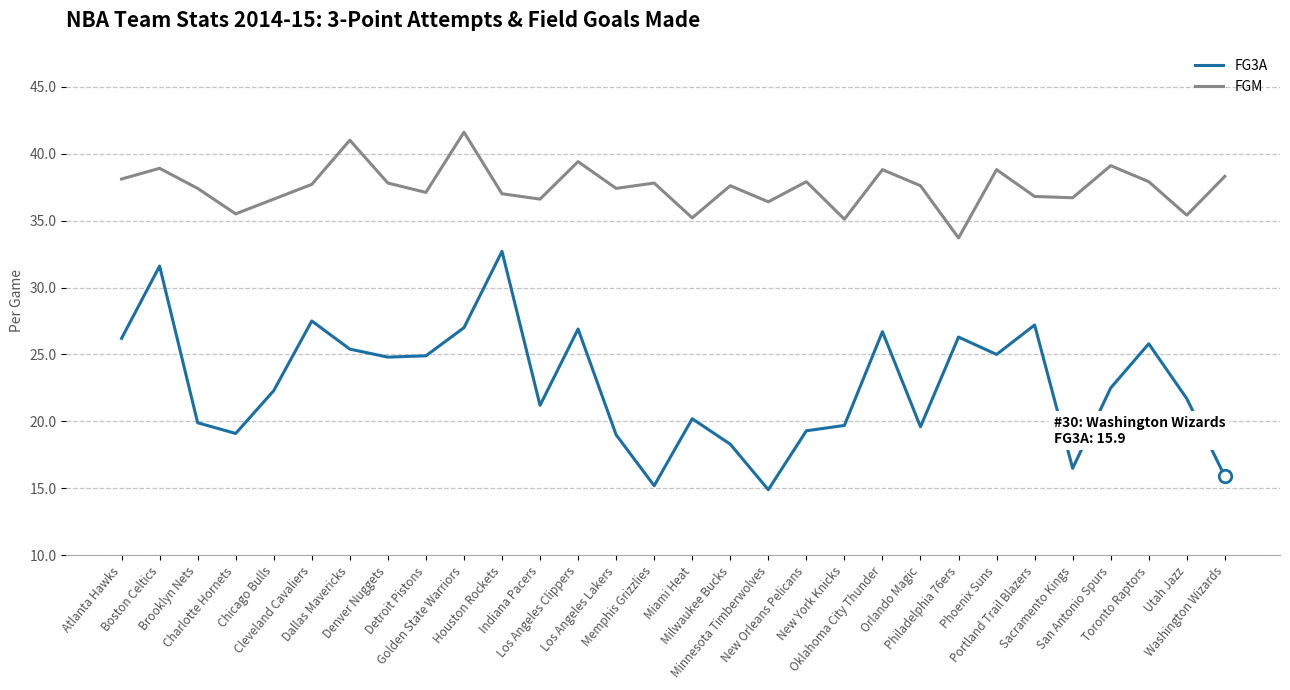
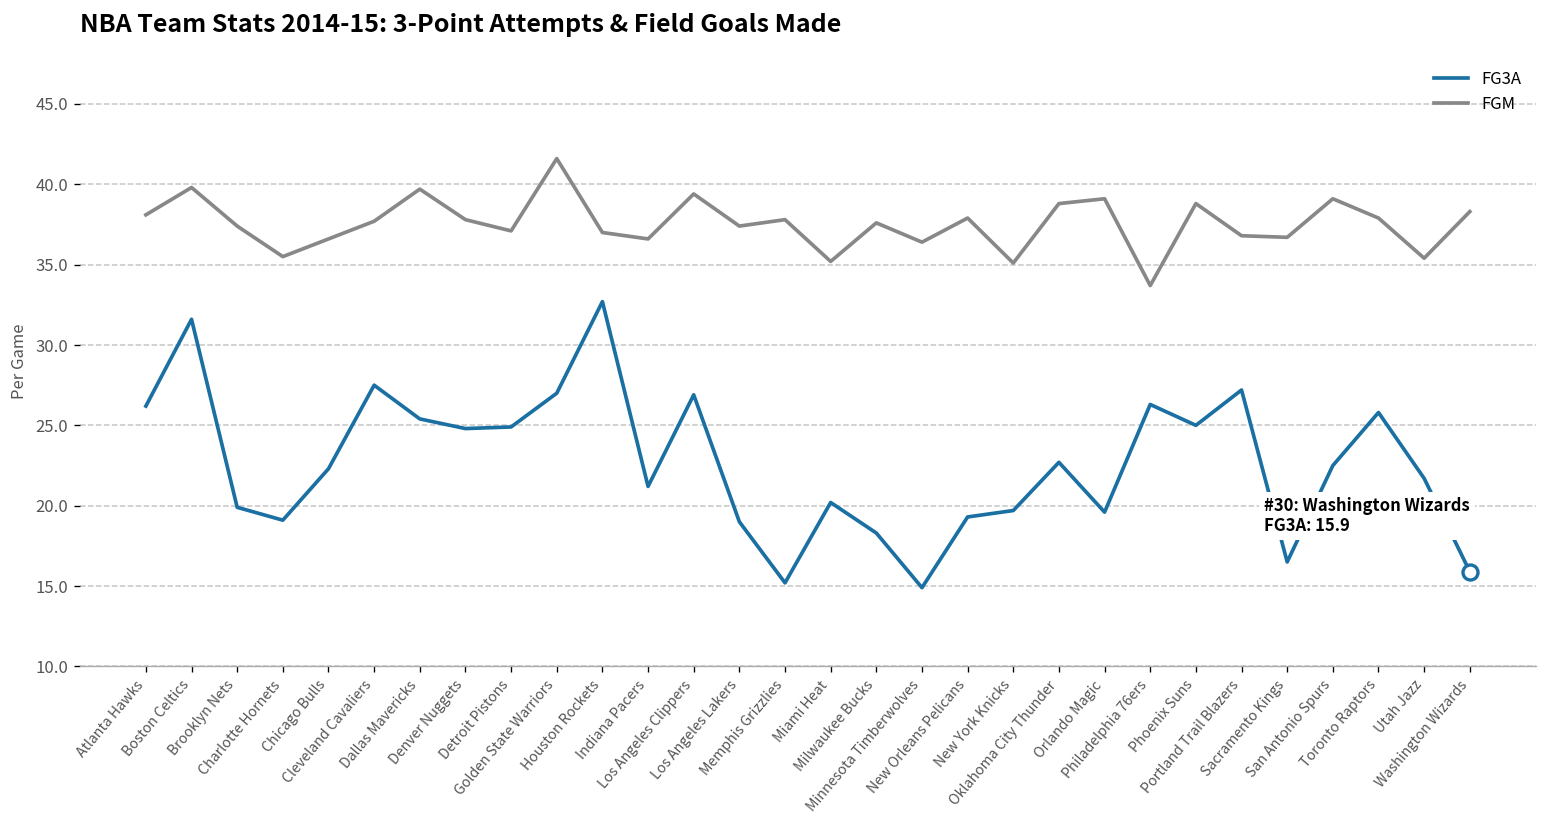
FGM, Boston Celtics: 38.9 -> 39.8
FGM, Dallas Mavericks: 41.0 -> 39.7
FG3A, Oklahoma City Thunder: 26.7 -> 22.7
FGM, Orlando Magic: 37.6 -> 39.1
